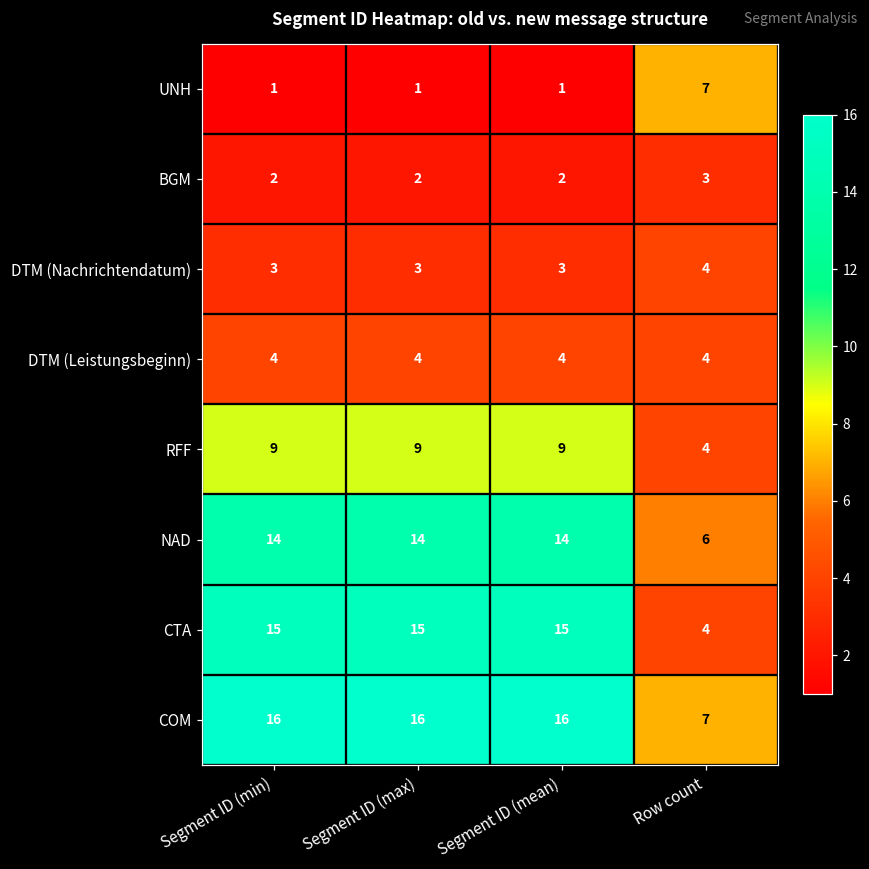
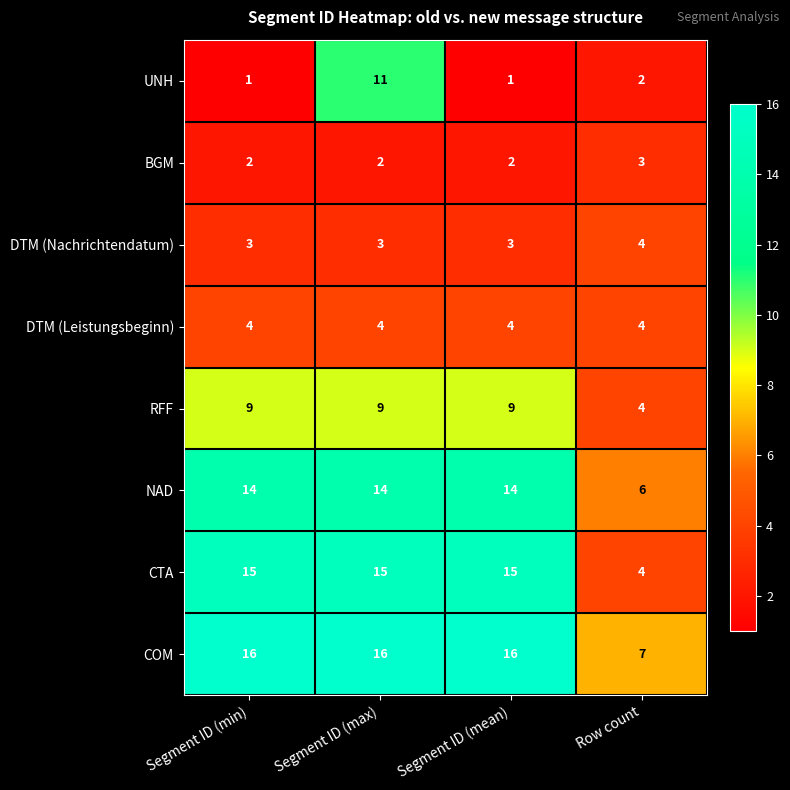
UNH, Segment ID (max): 1 -> 11
UNH, Row count: 7 -> 2
